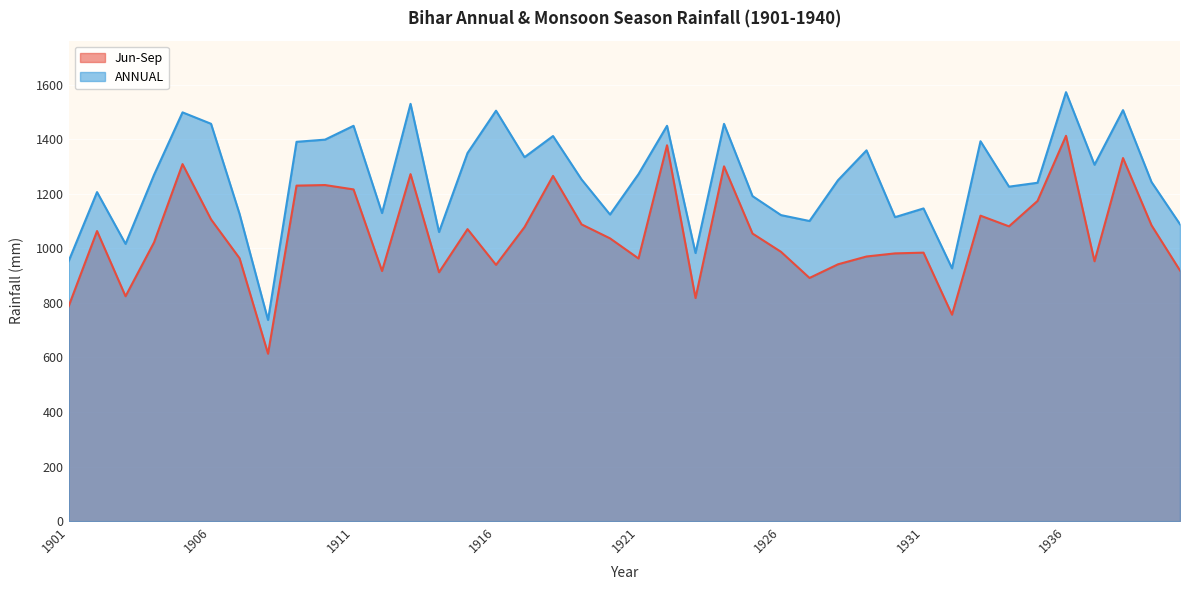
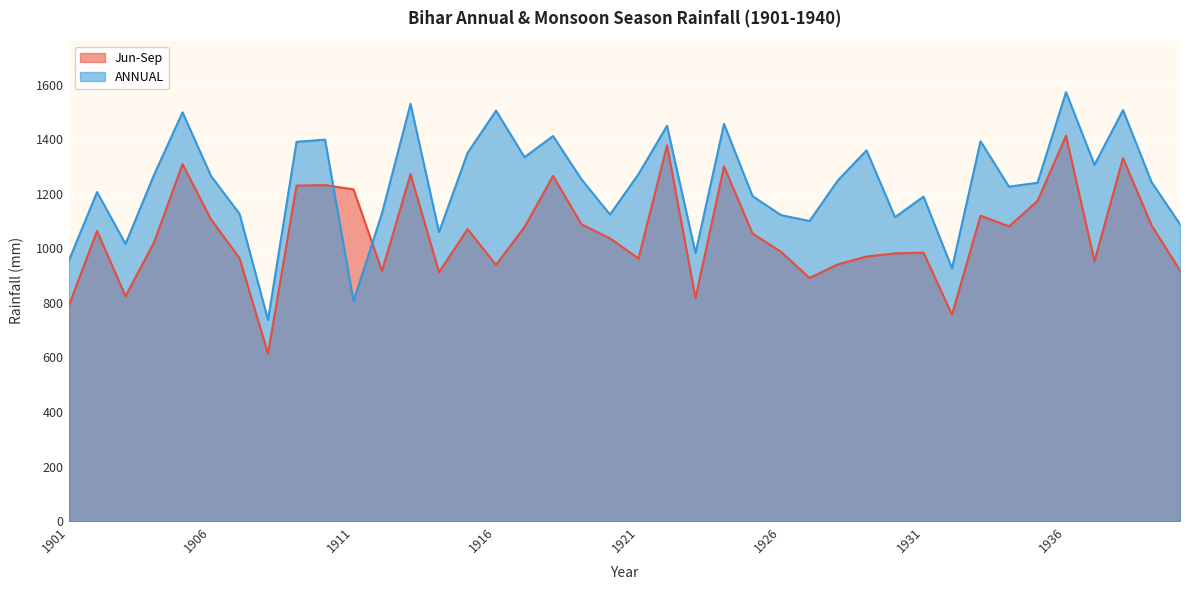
ANNUAL, 1906: 1460 -> 1270
ANNUAL, 1911: 1450 -> 810
ANNUAL, 1931: 1150 -> 1190
